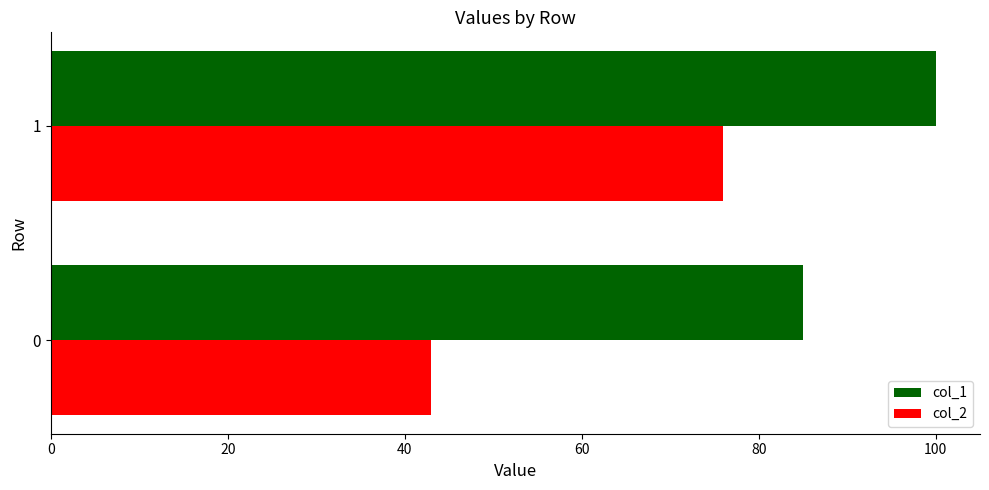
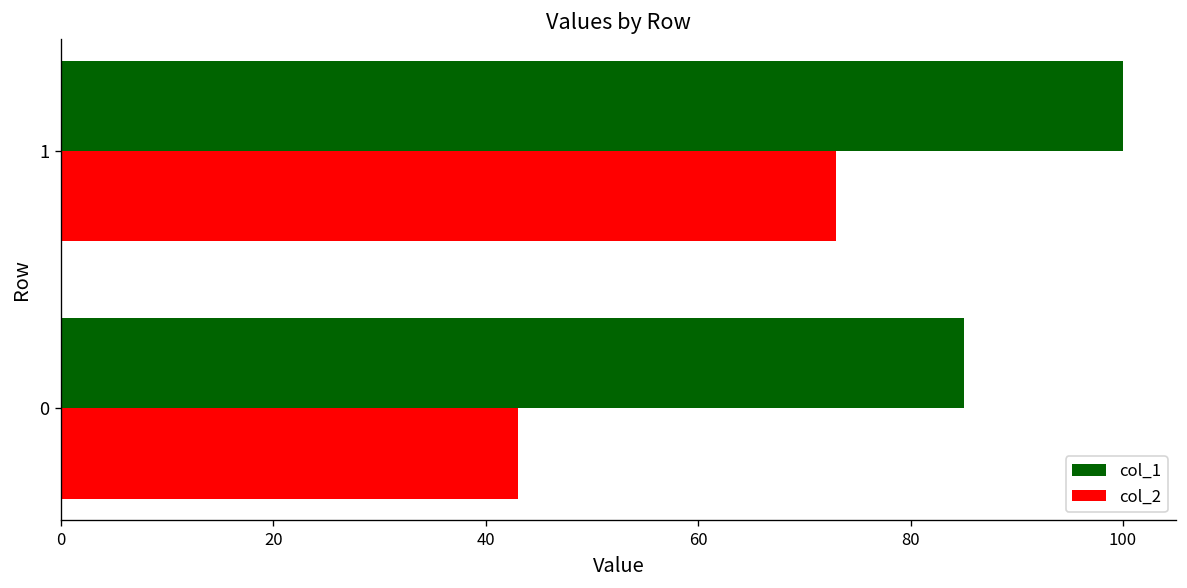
col_2, 1: 76 -> 73
